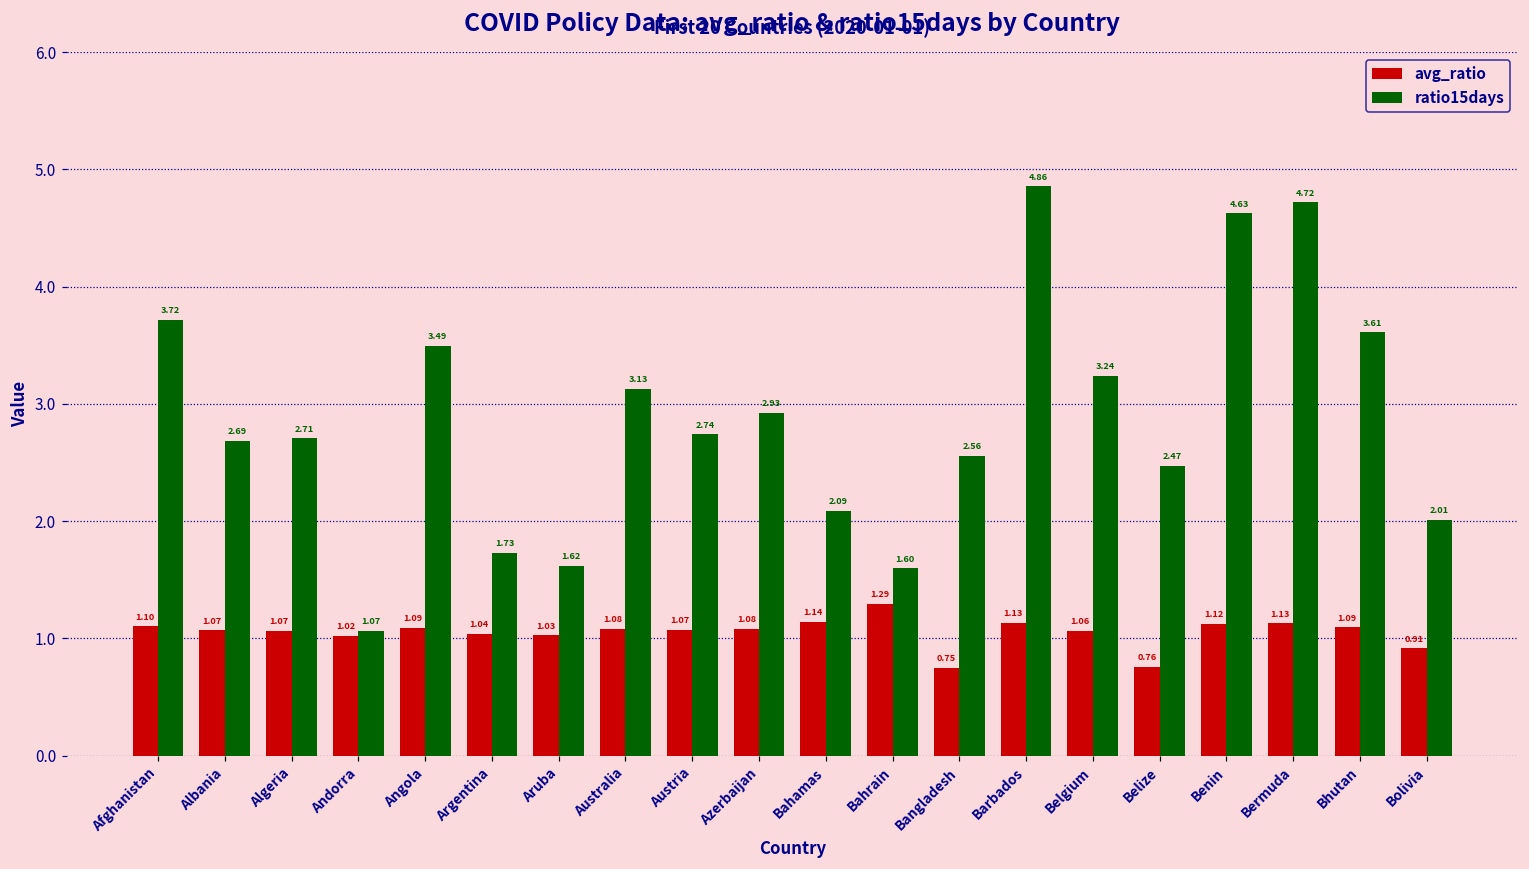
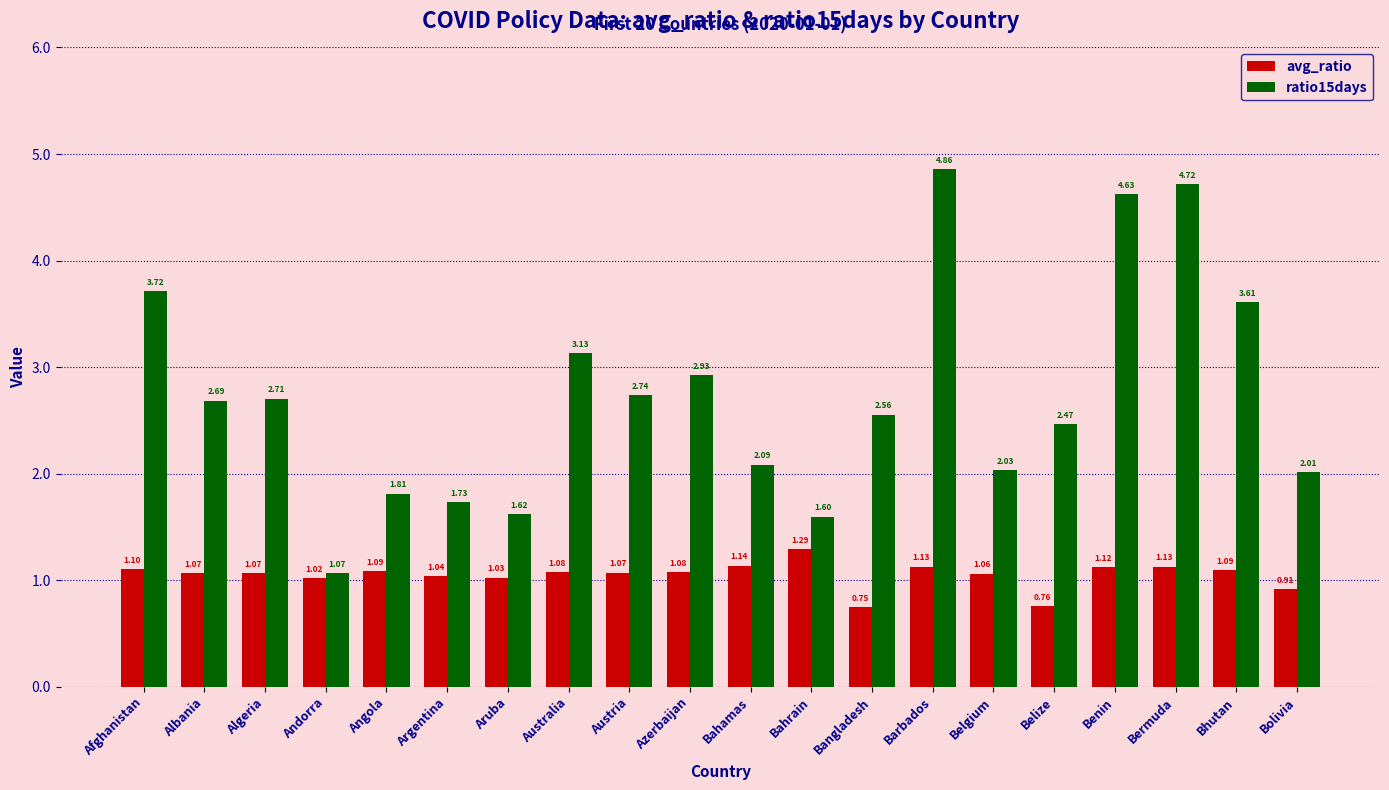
ratio15days, Angola: 3.49 -> 1.81
ratio15days, Belgium: 3.24 -> 2.03
